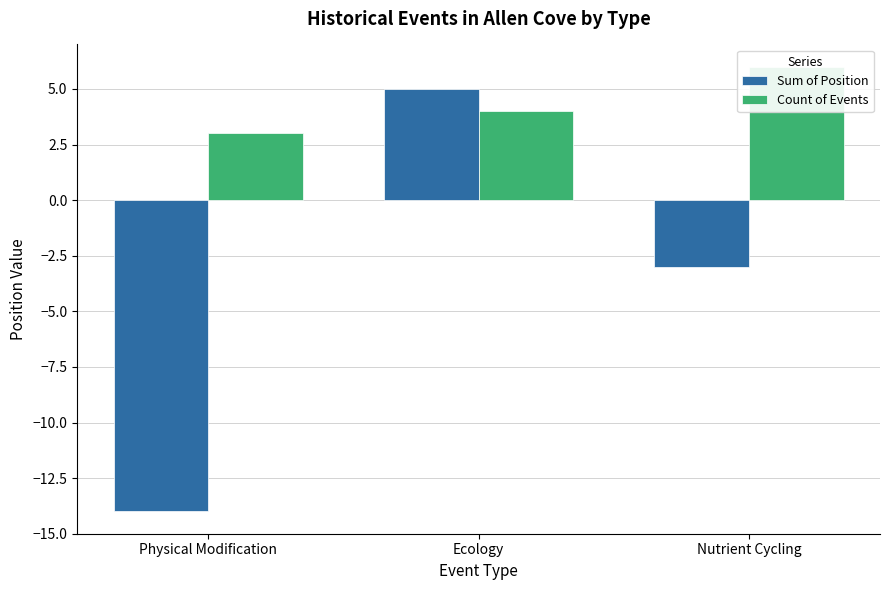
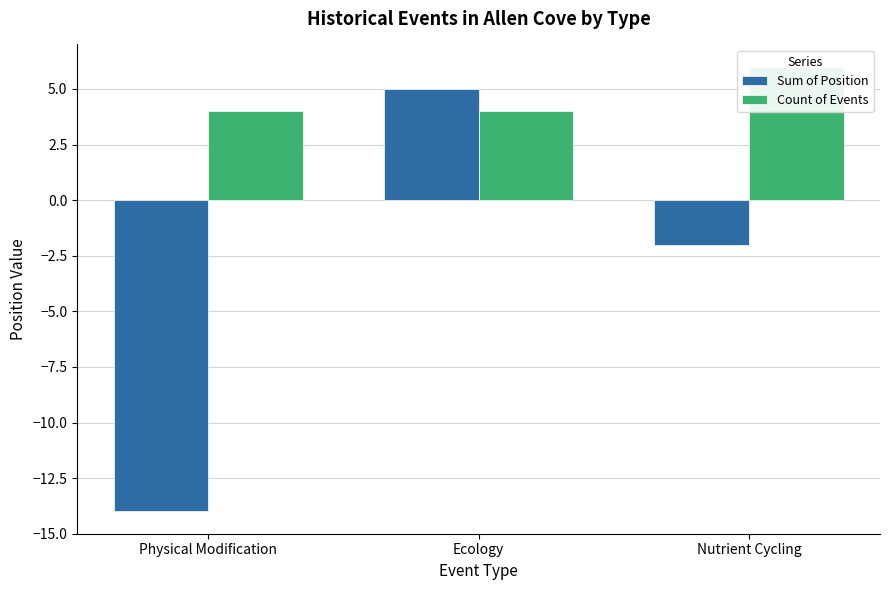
Count of Events, Physical Modification: 3 -> 4
Sum of Position, Nutrient Cycling: -3 -> -2
